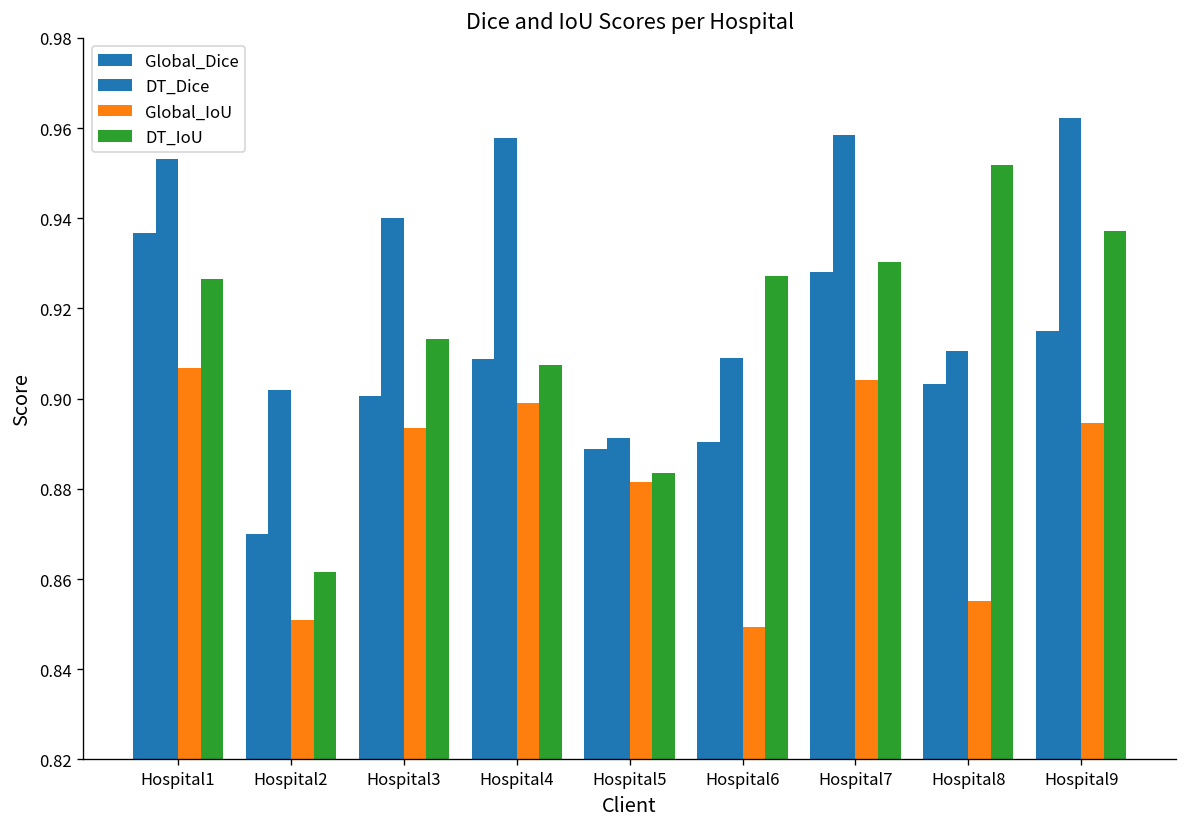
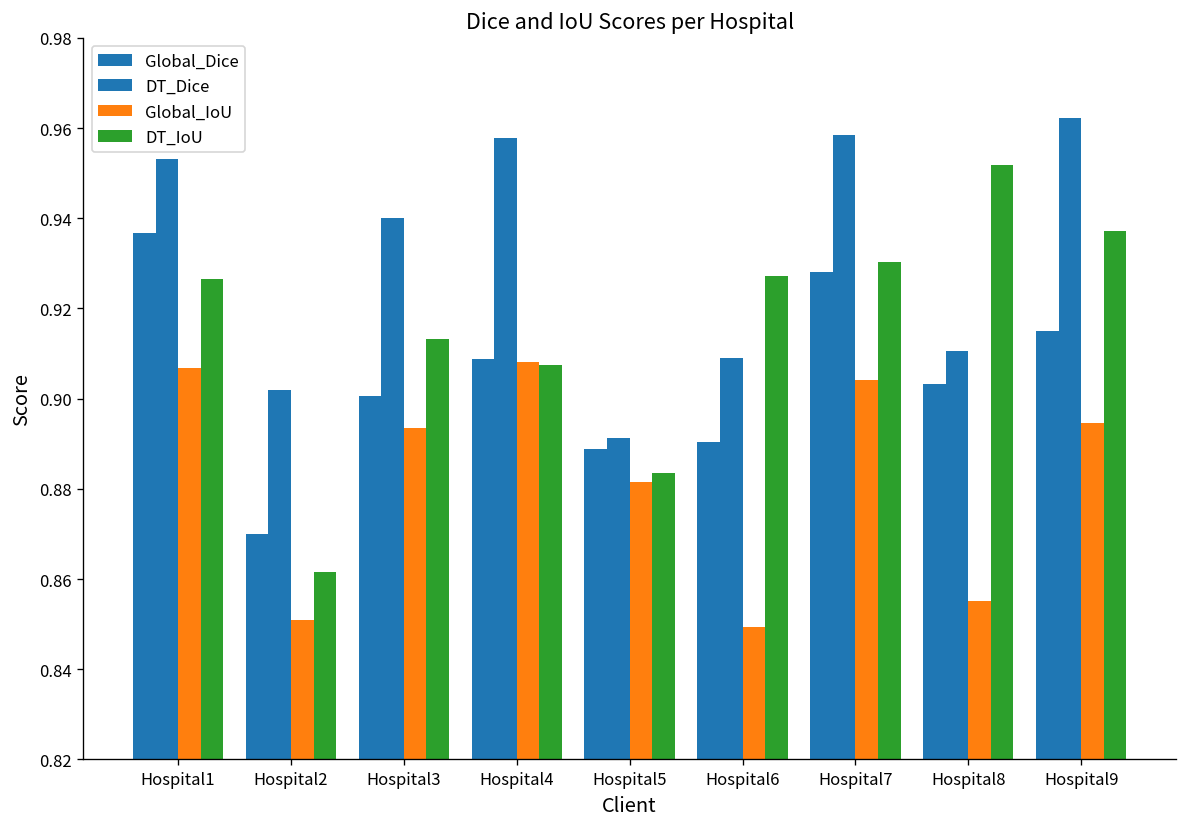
Global_IoU, Hospital4: 0.899 -> 0.908
